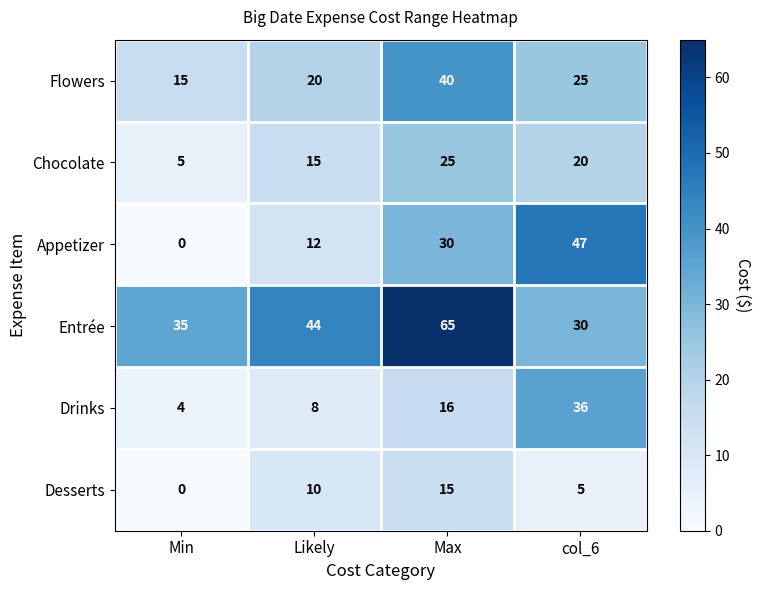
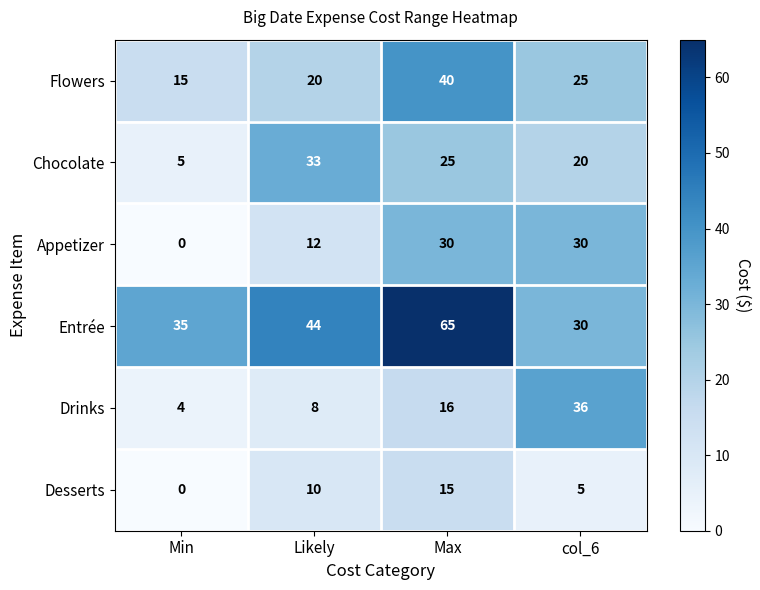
Chocolate, Likely: 15 -> 33
Appetizer, col_6: 47 -> 30
